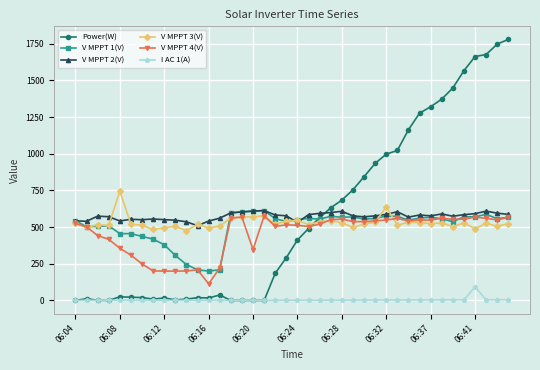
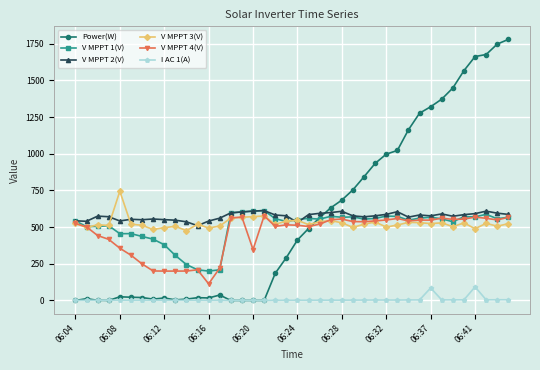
V MPPT 3(V), 06:32: 640 -> 500
I AC 1(A), 06:37: 0 -> 90
